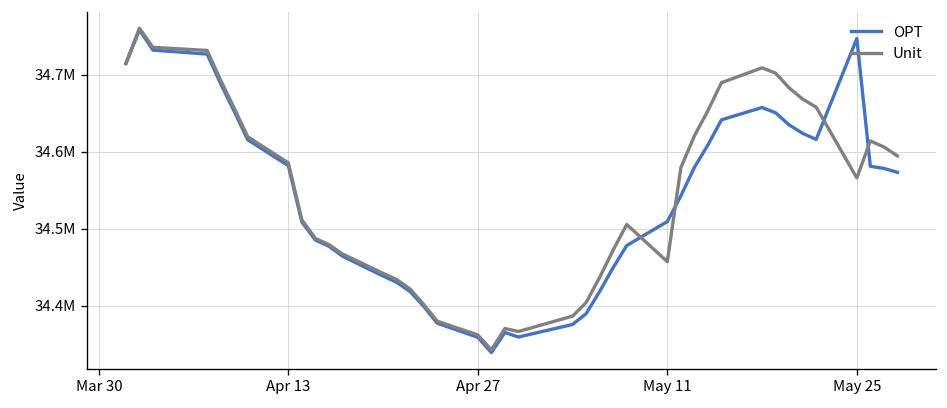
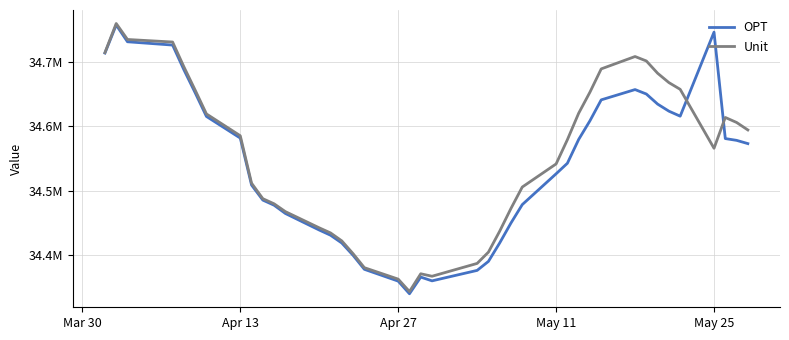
OPT, May 11: 34510000 -> 34530000
Unit, May 11: 34460000 -> 34540000
